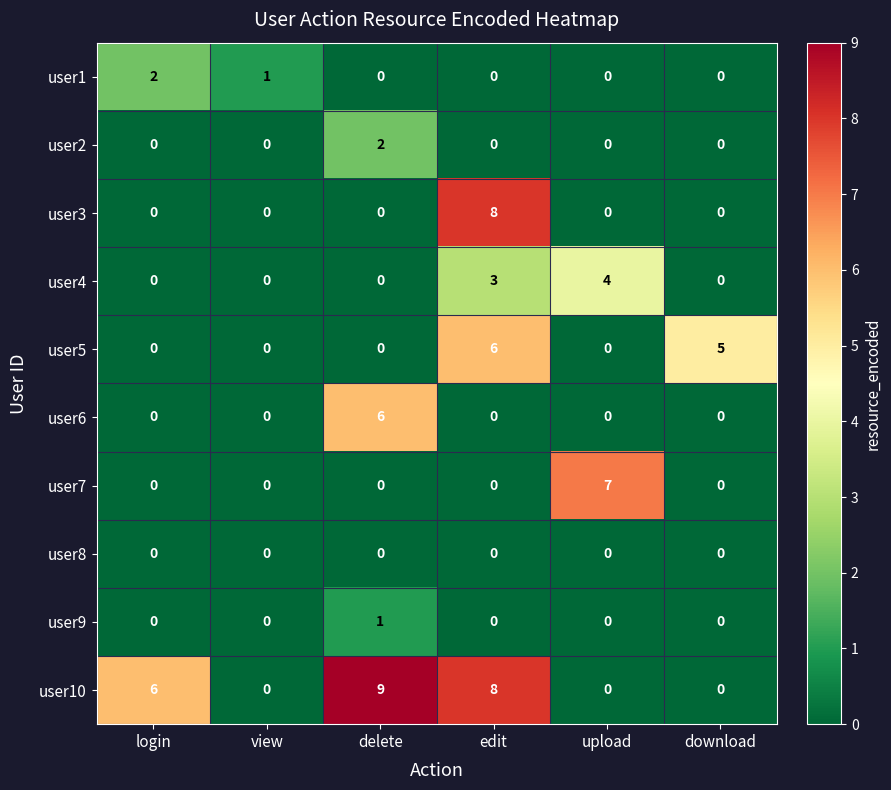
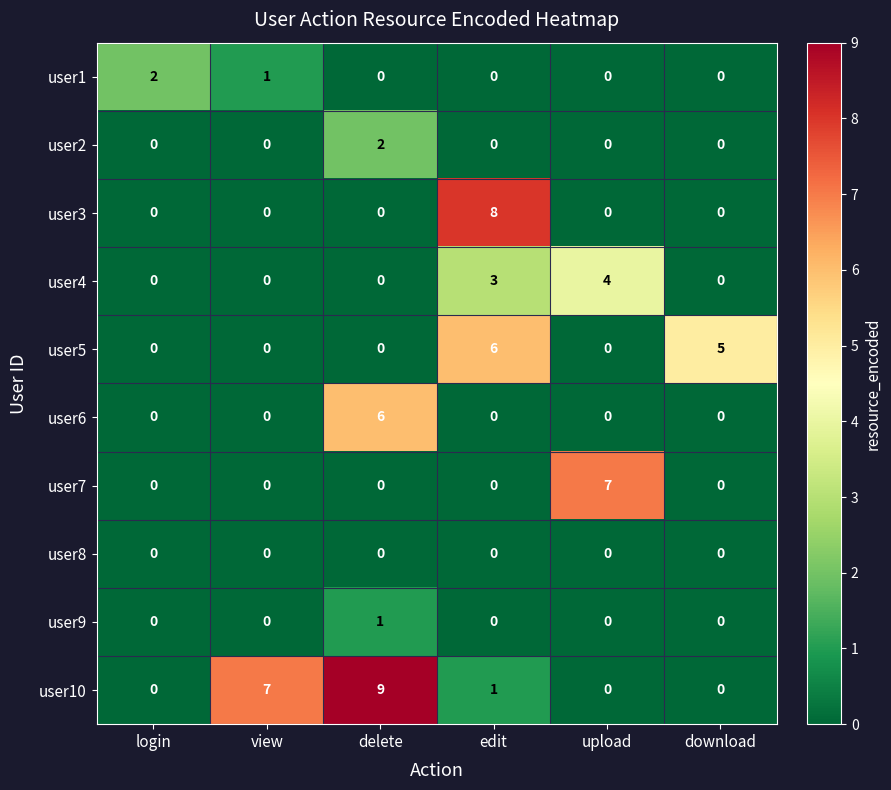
user10, login: 6 -> 0
user10, view: 0 -> 7
user10, edit: 8 -> 1
